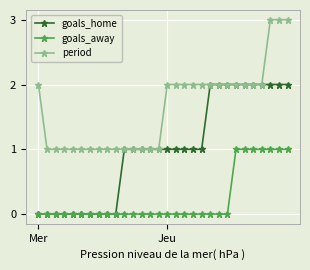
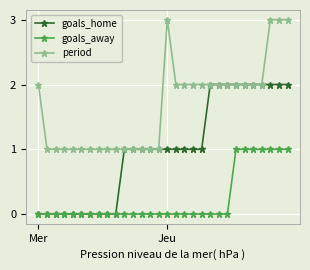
period, Jeu: 2 -> 3
